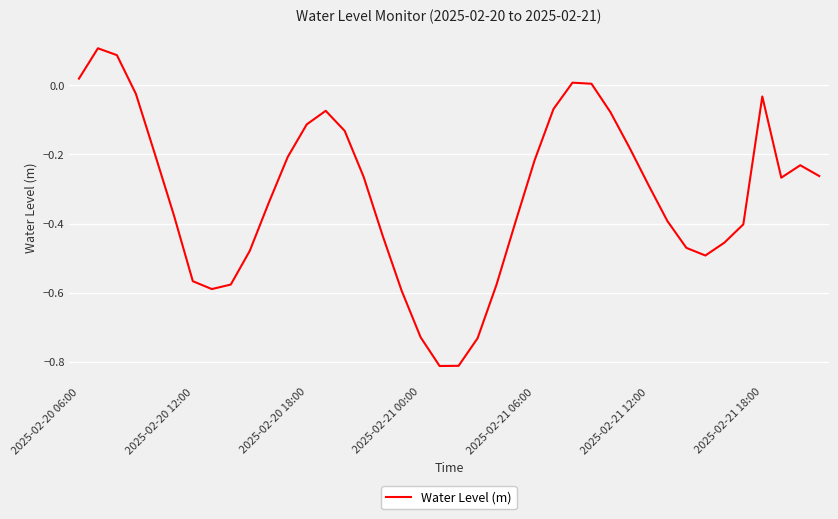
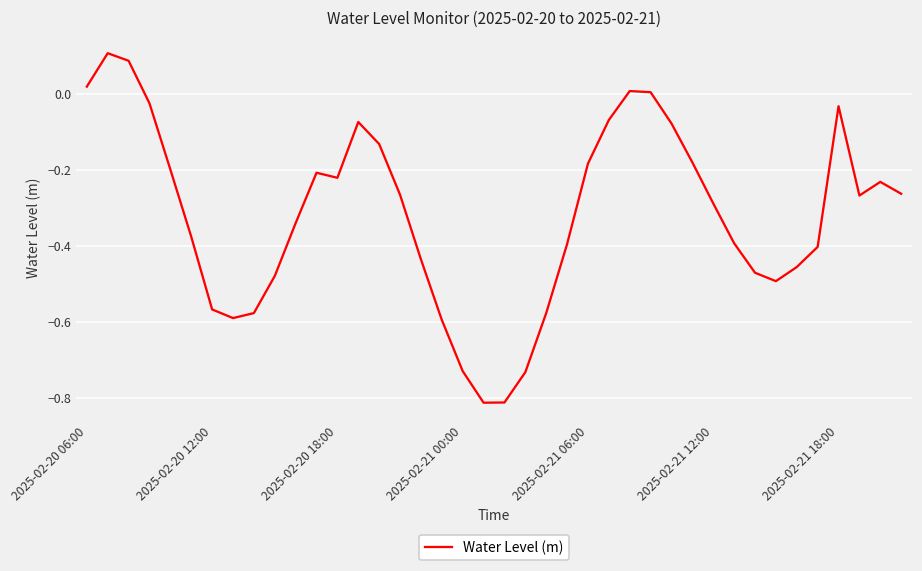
2025-02-20 18:00: -0.11 -> -0.22
2025-02-21 06:00: -0.22 -> -0.18
